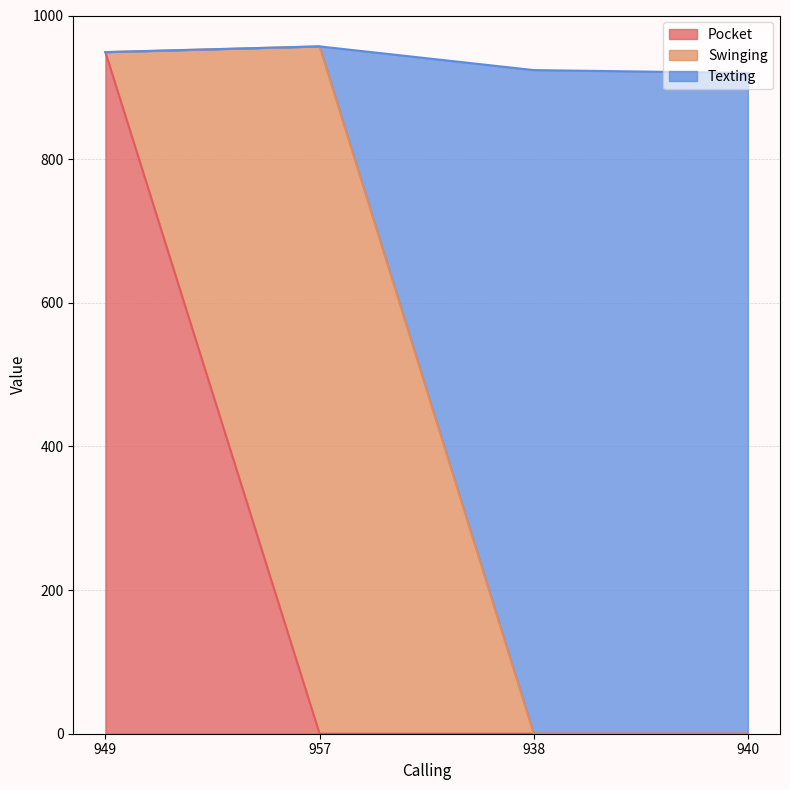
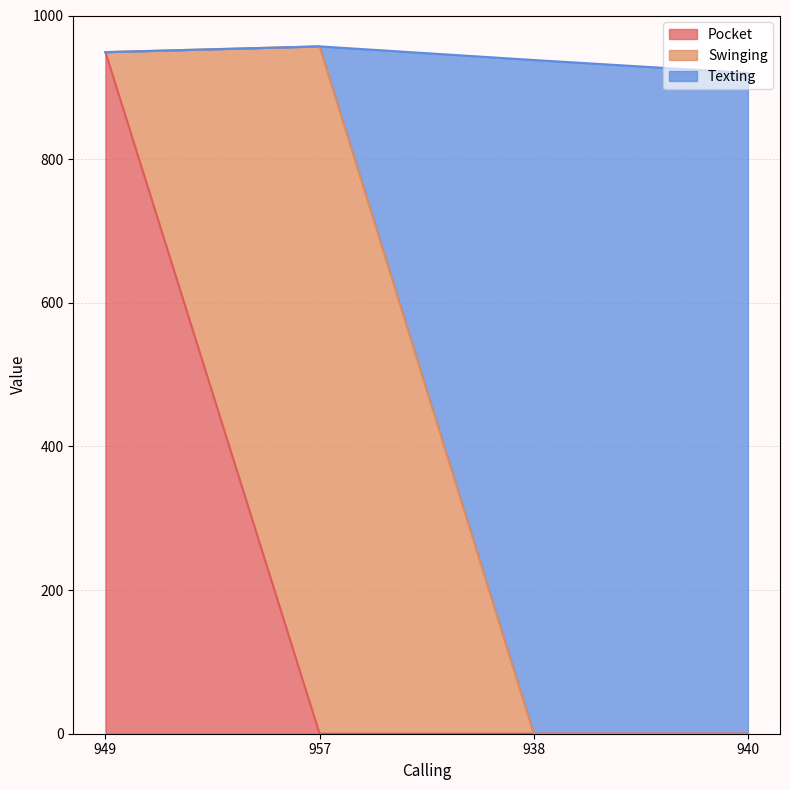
Texting, 938: 920 -> 940
